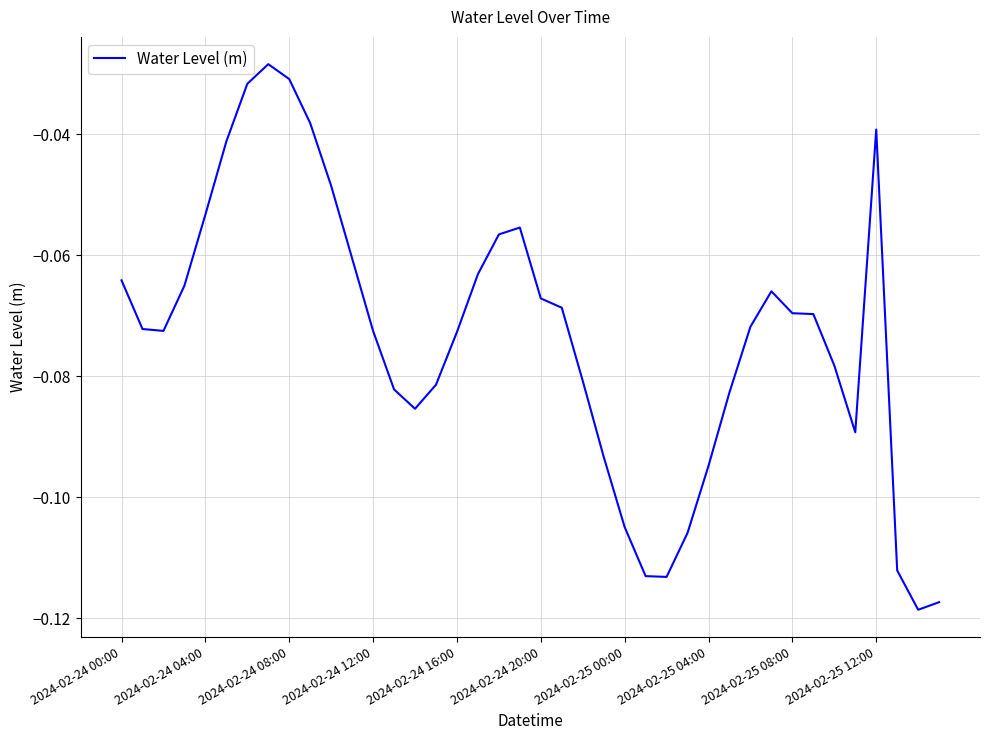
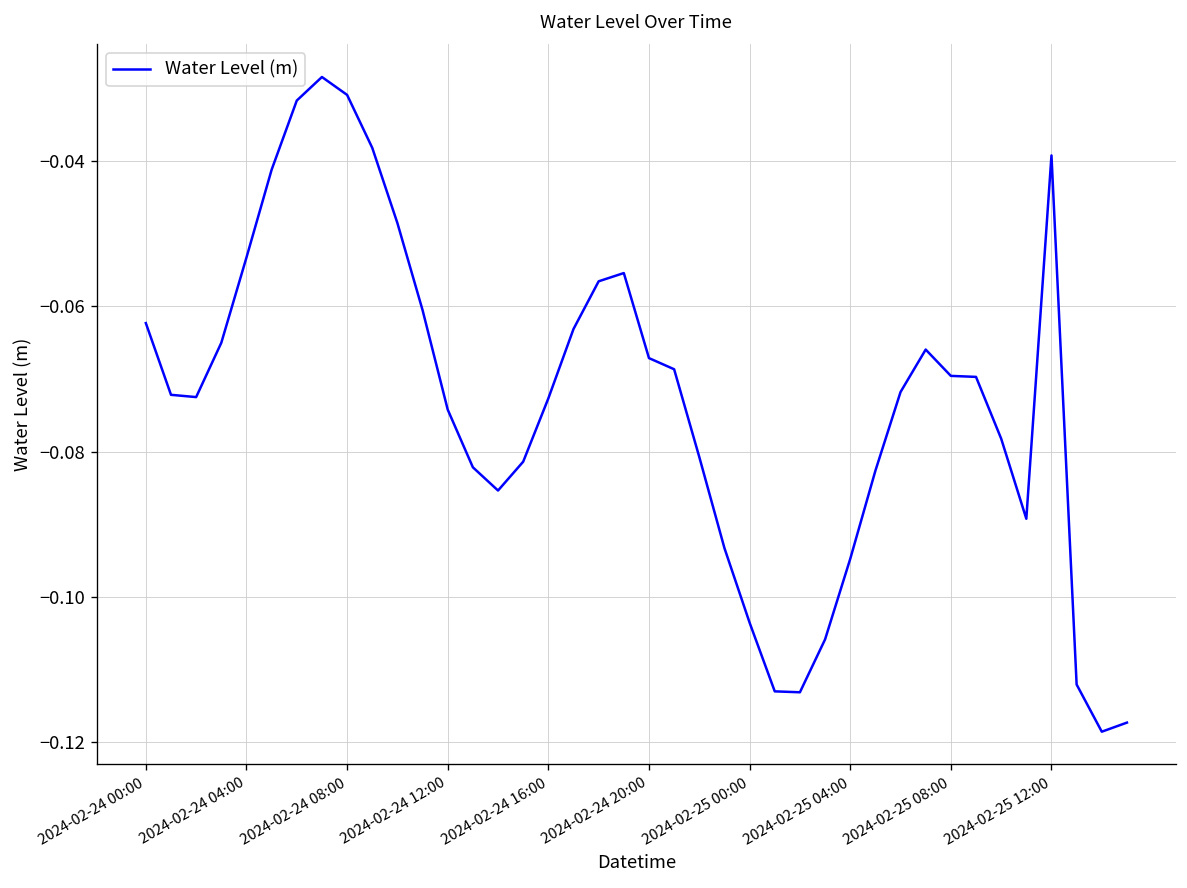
2024-02-24 00:00: -0.064 -> -0.062
2024-02-24 12:00: -0.073 -> -0.074
2024-02-25 00:00: -0.105 -> -0.104
